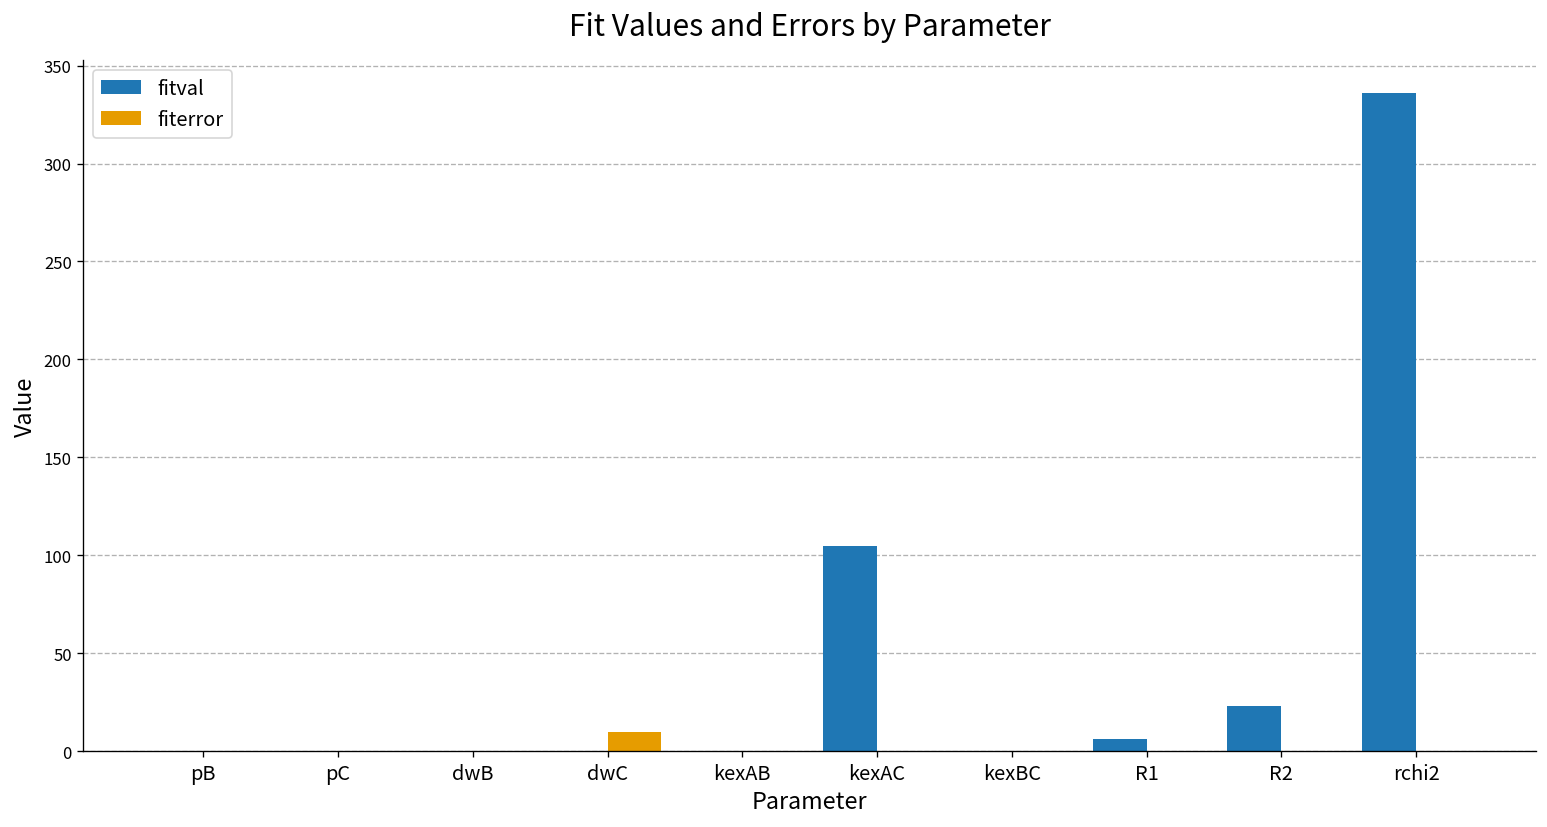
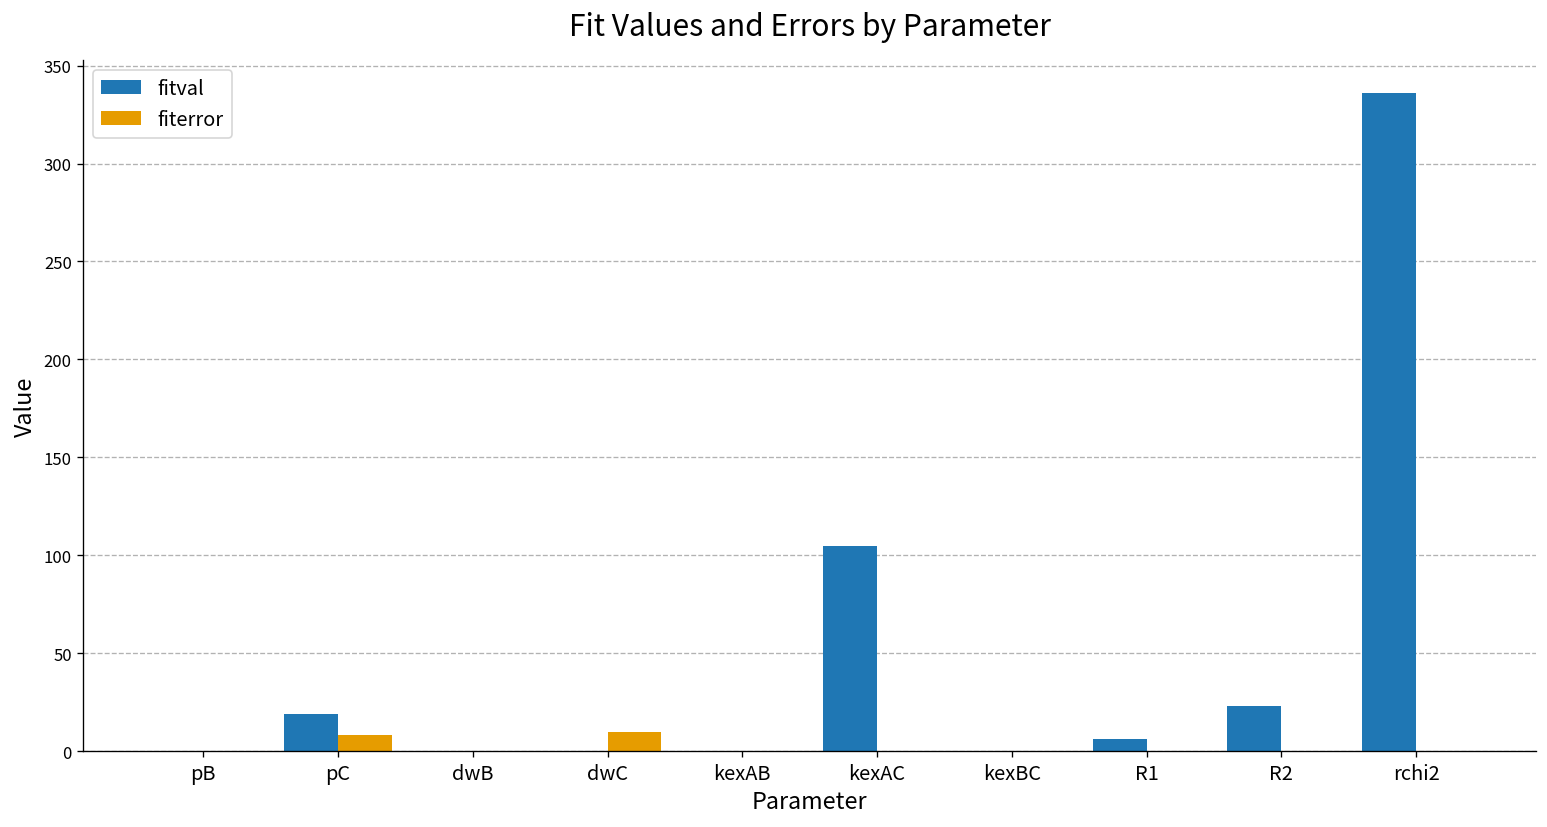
fitval, pC: 0 -> 19
fiterror, pC: 0 -> 8
